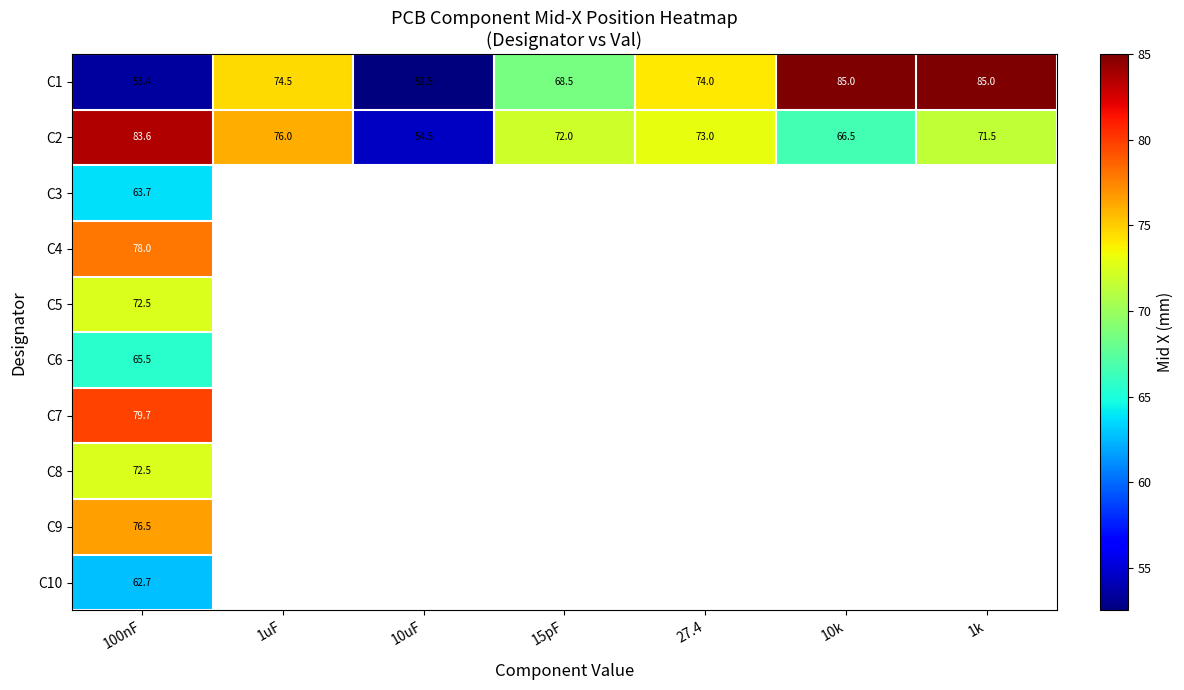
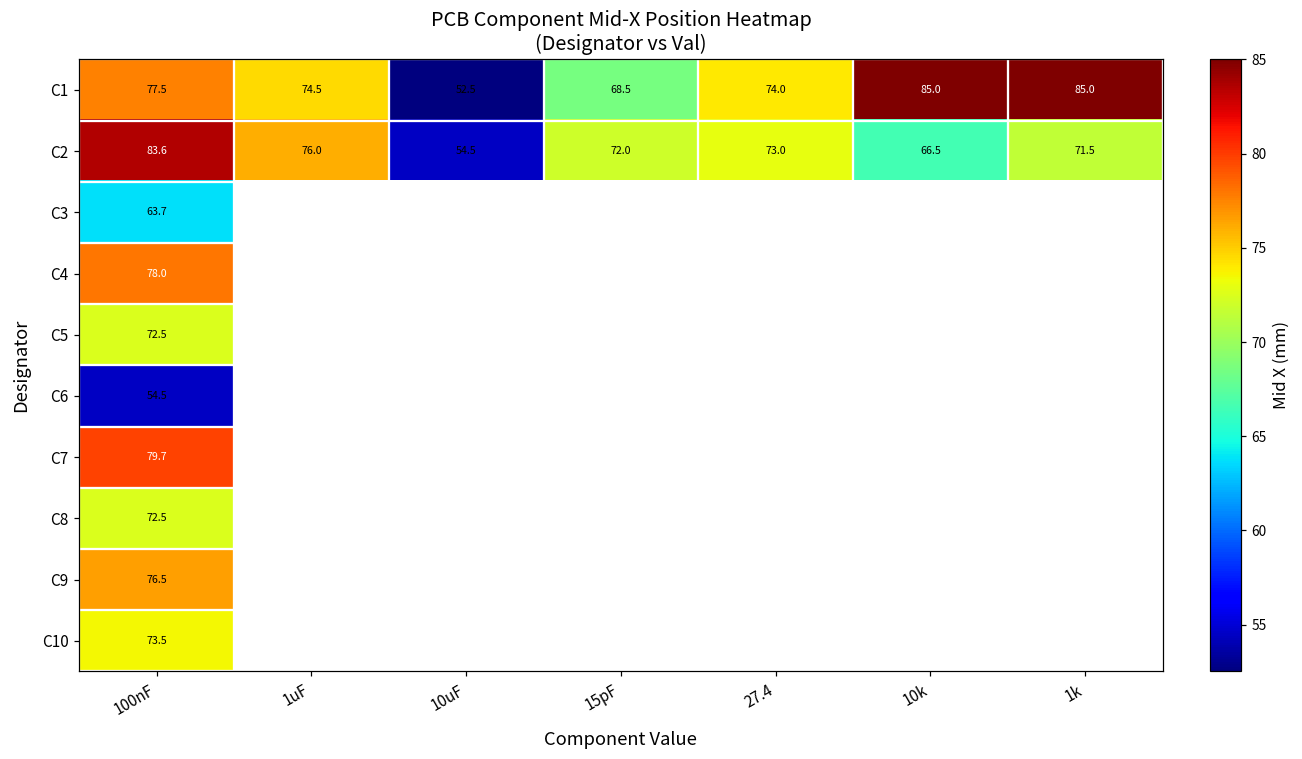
C1, 100nF: 53.4 -> 77.5
C6, 100nF: 65.5 -> 54.5
C10, 100nF: 62.7 -> 73.5
